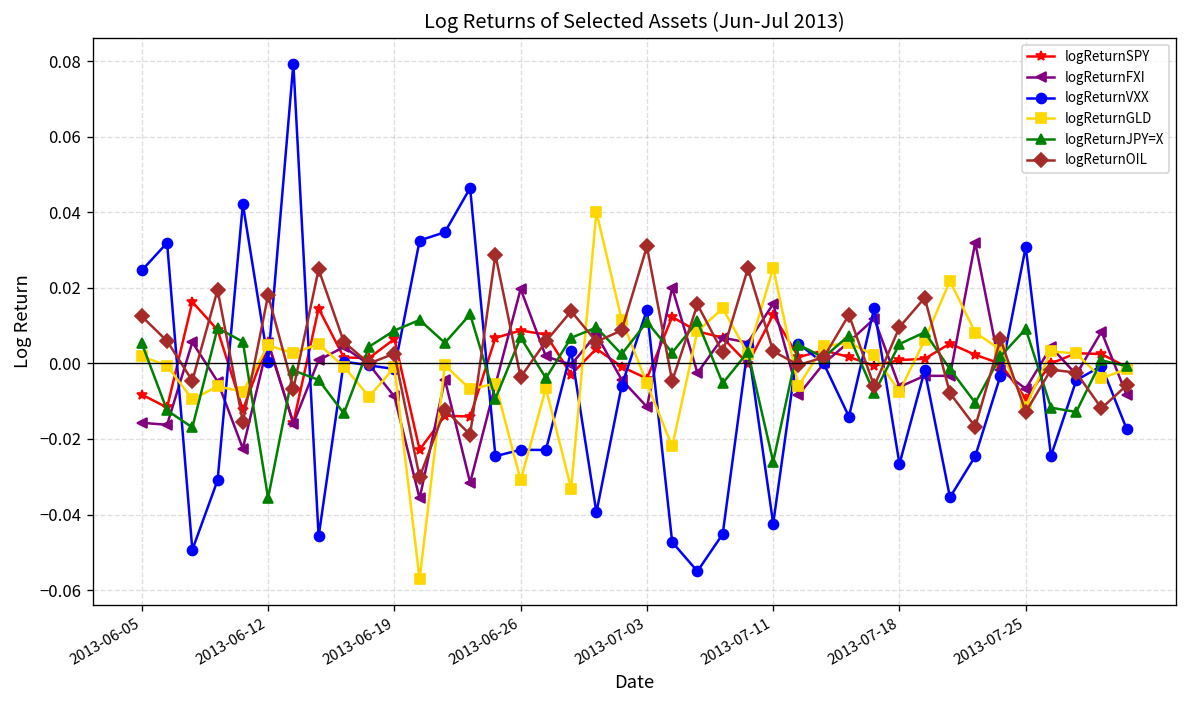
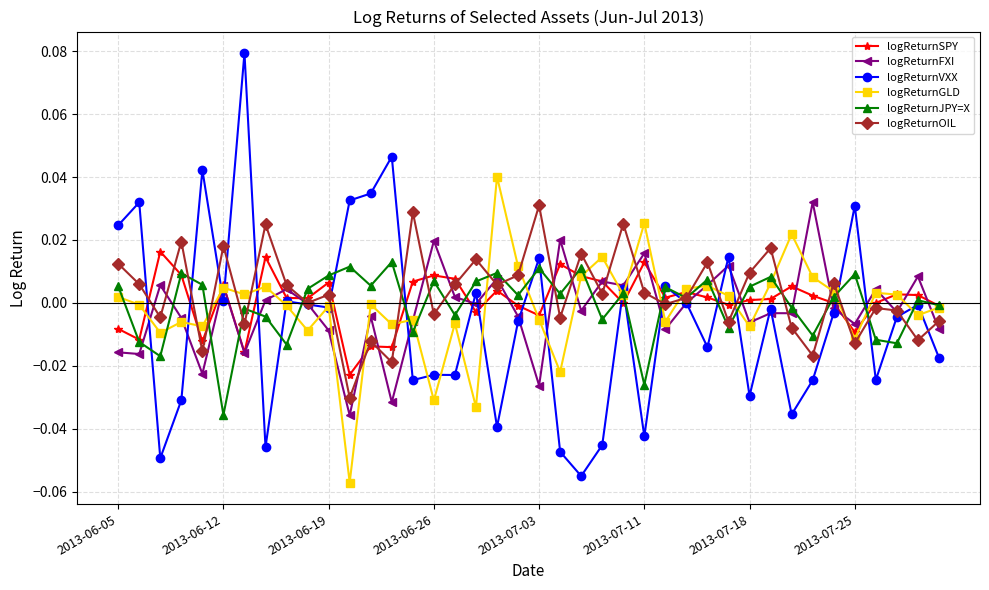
logReturnFXI, 2013-07-03: -0.011 -> -0.026
logReturnVXX, 2013-07-18: -0.027 -> -0.030
